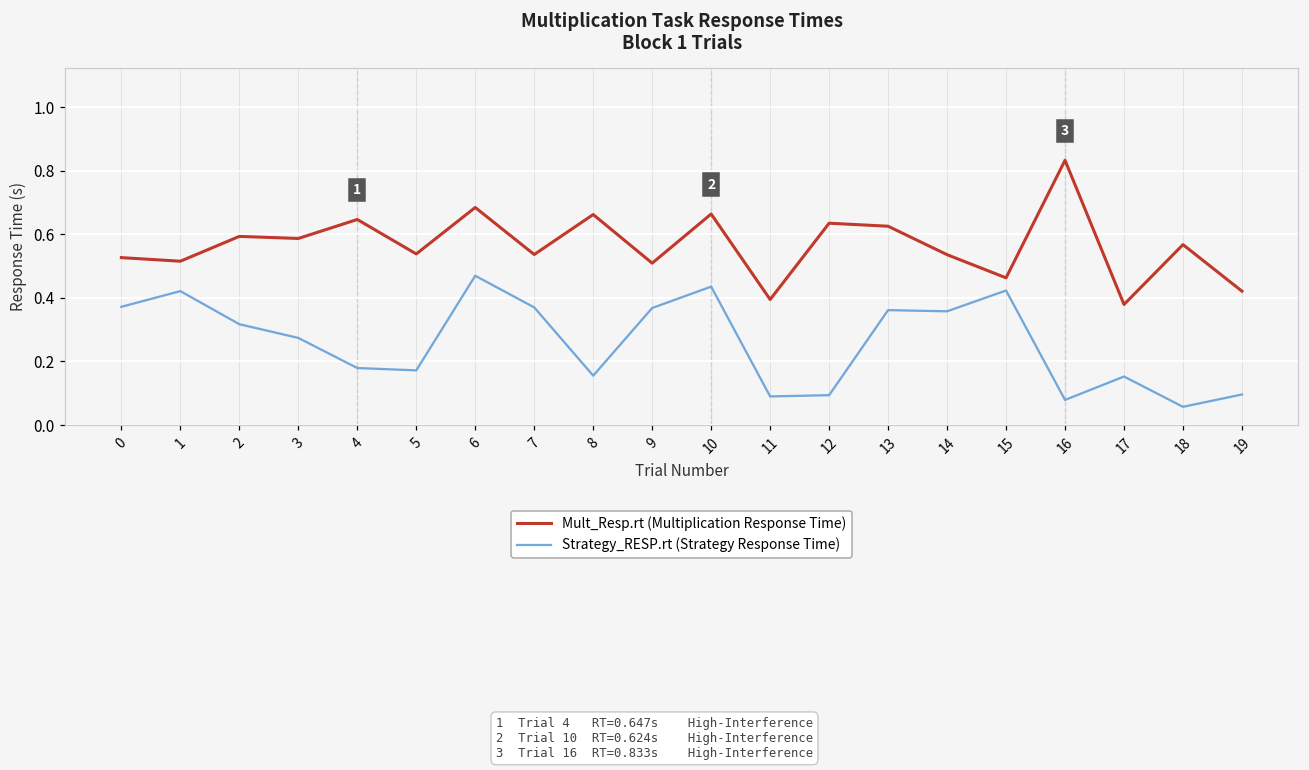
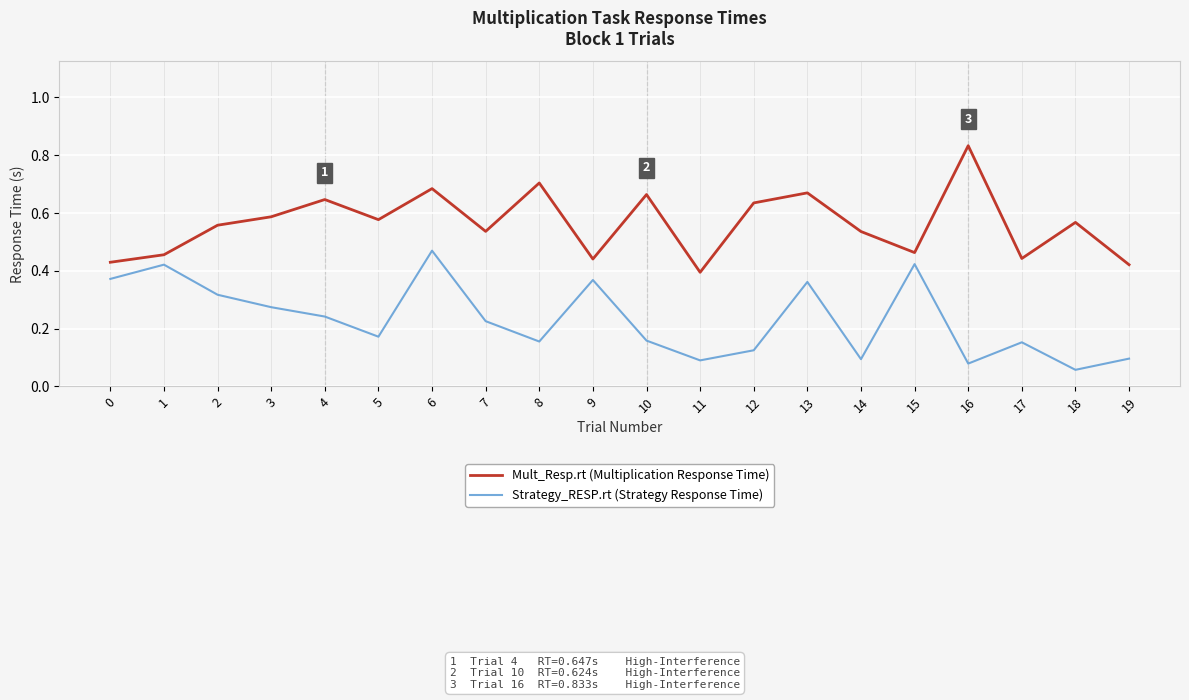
Mult_Resp.rt (Multiplication Response Time), 0: 0.53 -> 0.43
Mult_Resp.rt (Multiplication Response Time), 1: 0.52 -> 0.46
Mult_Resp.rt (Multiplication Response Time), 2: 0.59 -> 0.56
Strategy_RESP.rt (Strategy Response Time), 4: 0.18 -> 0.24
Mult_Resp.rt (Multiplication Response Time), 5: 0.54 -> 0.58
Strategy_RESP.rt (Strategy Response Time), 7: 0.37 -> 0.23
Mult_Resp.rt (Multiplication Response Time), 8: 0.66 -> 0.70
Mult_Resp.rt (Multiplication Response Time), 9: 0.51 -> 0.44
Strategy_RESP.rt (Strategy Response Time), 10: 0.44 -> 0.16
Strategy_RESP.rt (Strategy Response Time), 12: 0.09 -> 0.13
Mult_Resp.rt (Multiplication Response Time), 13: 0.63 -> 0.67
Strategy_RESP.rt (Strategy Response Time), 14: 0.36 -> 0.09
Mult_Resp.rt (Multiplication Response Time), 17: 0.38 -> 0.44
